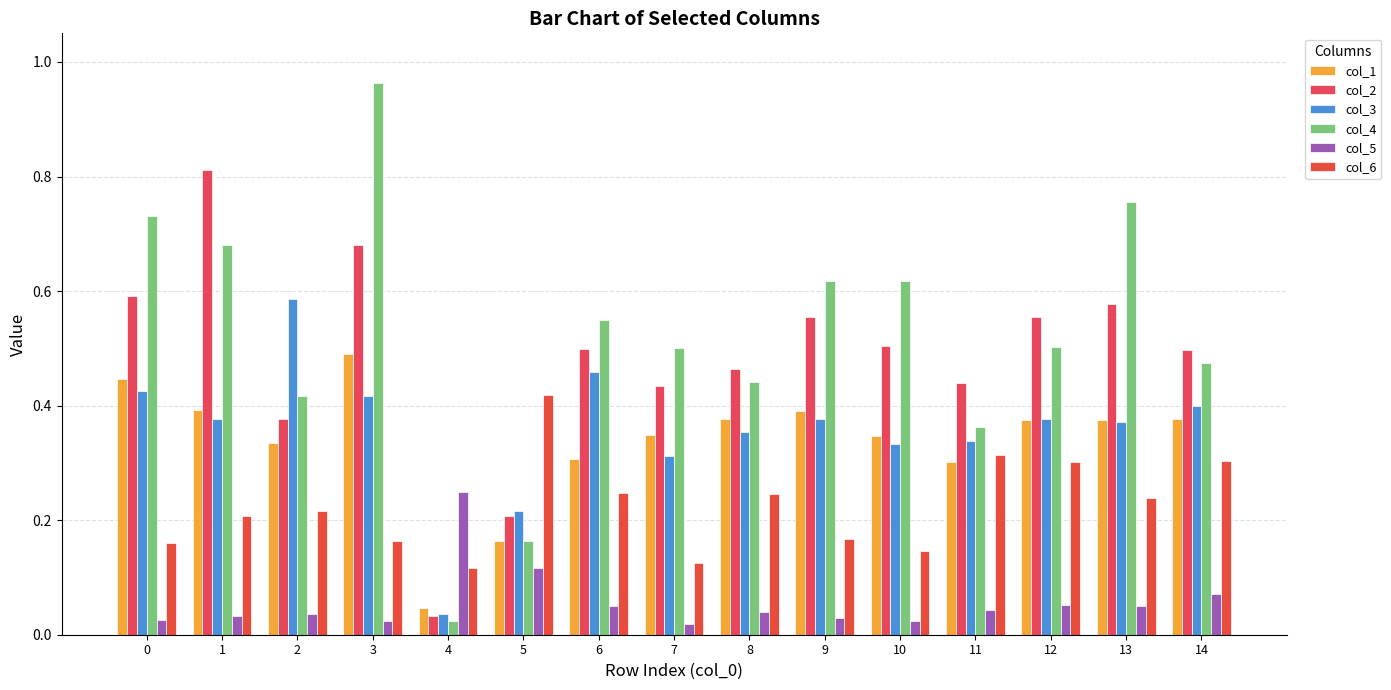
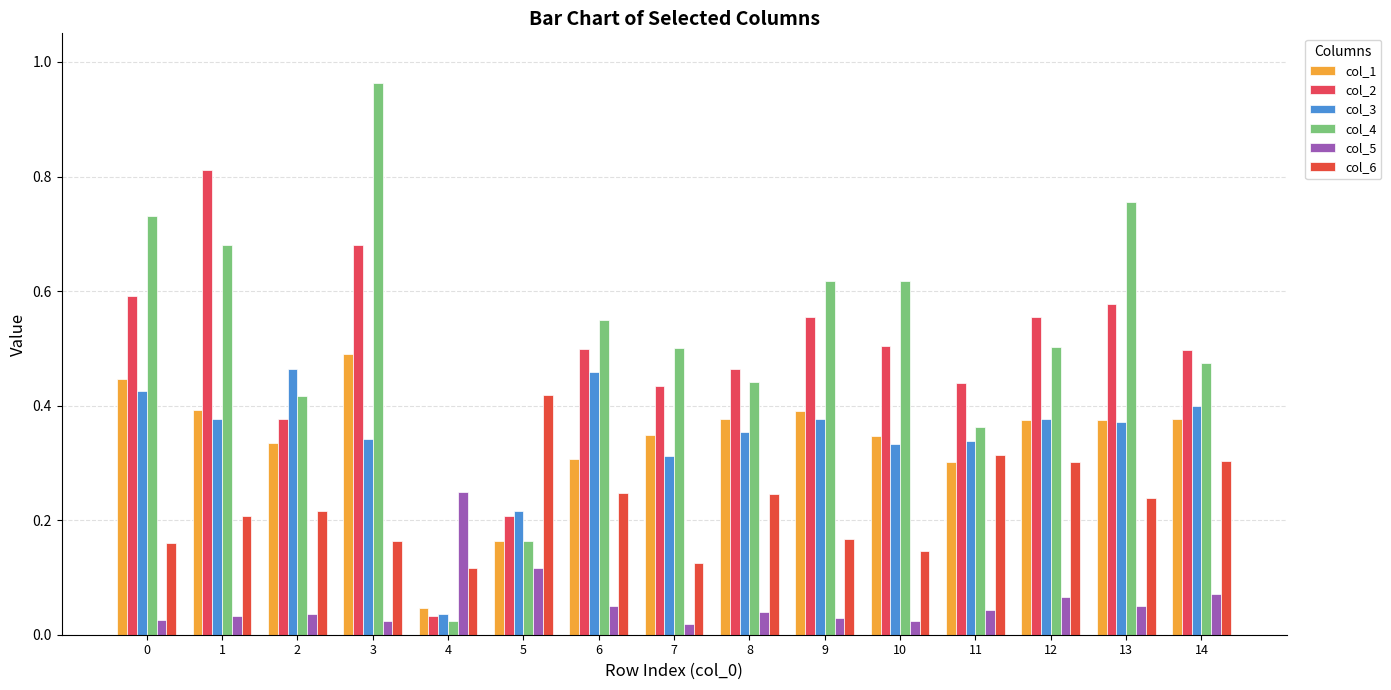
col_3, 2: 0.59 -> 0.46
col_3, 3: 0.42 -> 0.34
col_5, 12: 0.05 -> 0.07
